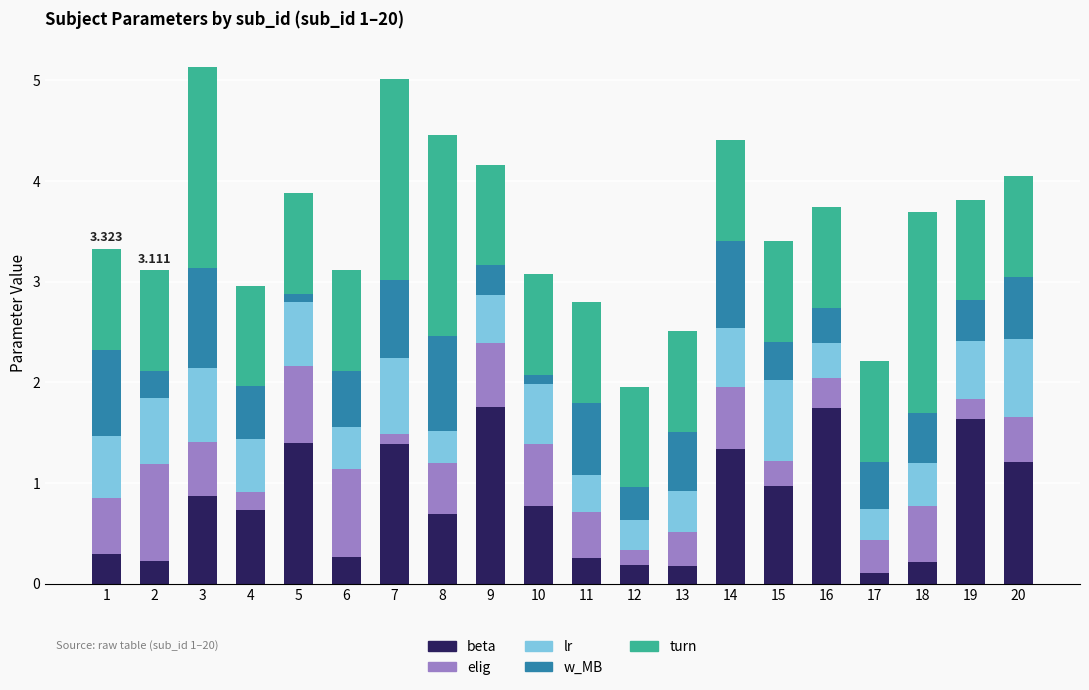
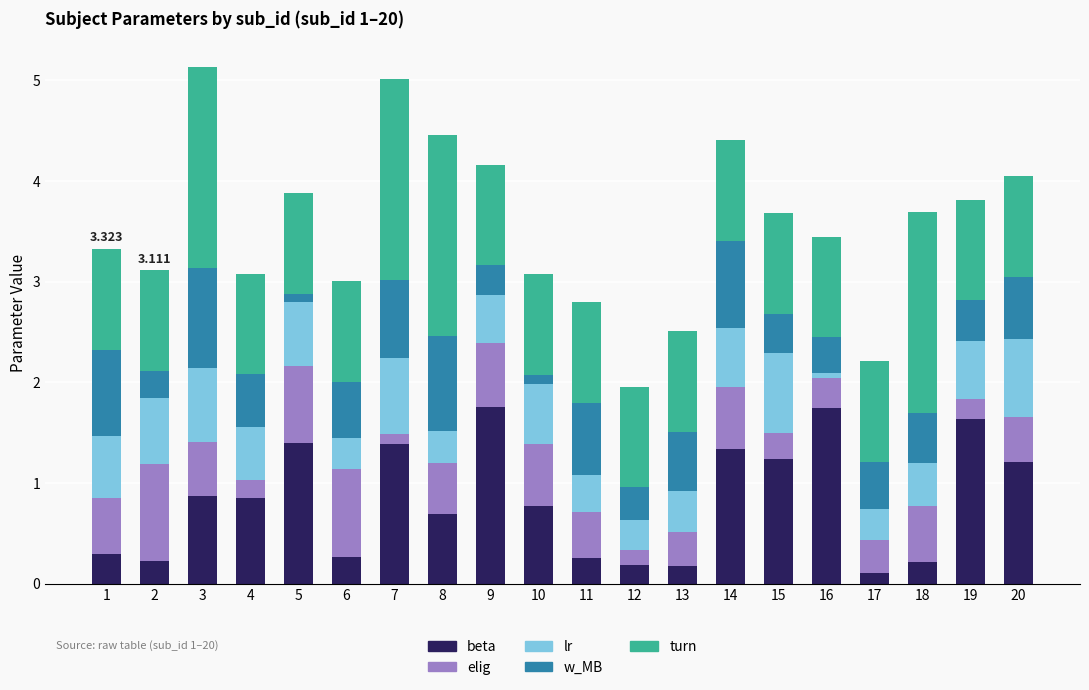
beta, 4: 0.73 -> 0.85
lr, 6: 0.42 -> 0.30
beta, 15: 0.97 -> 1.24
lr, 16: 0.34 -> 0.05
